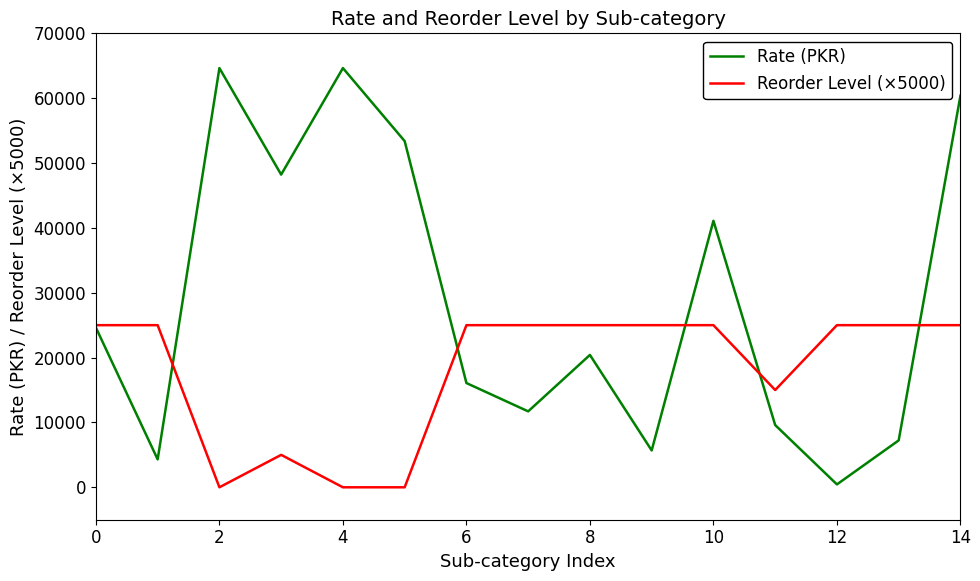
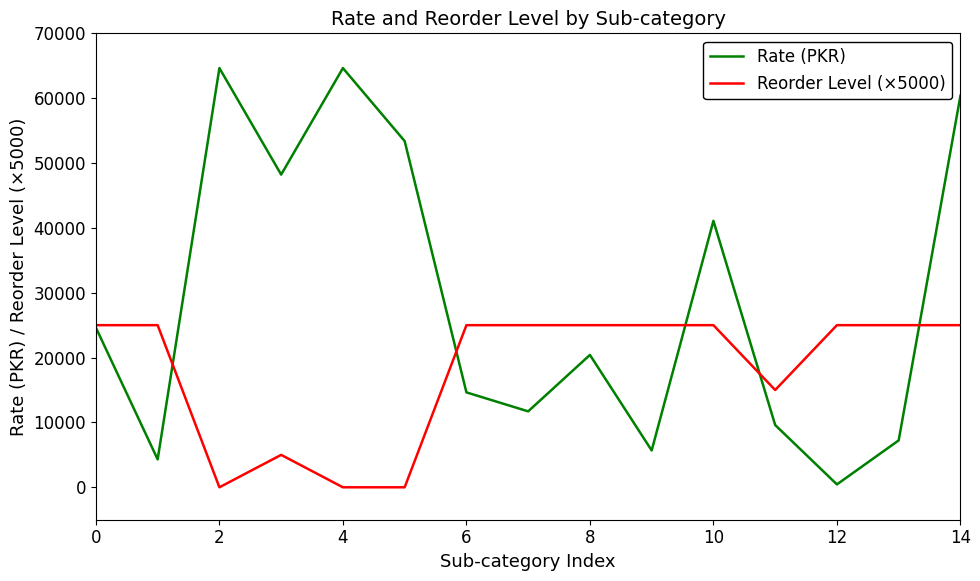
Rate (PKR), 6: 16000 -> 15000
